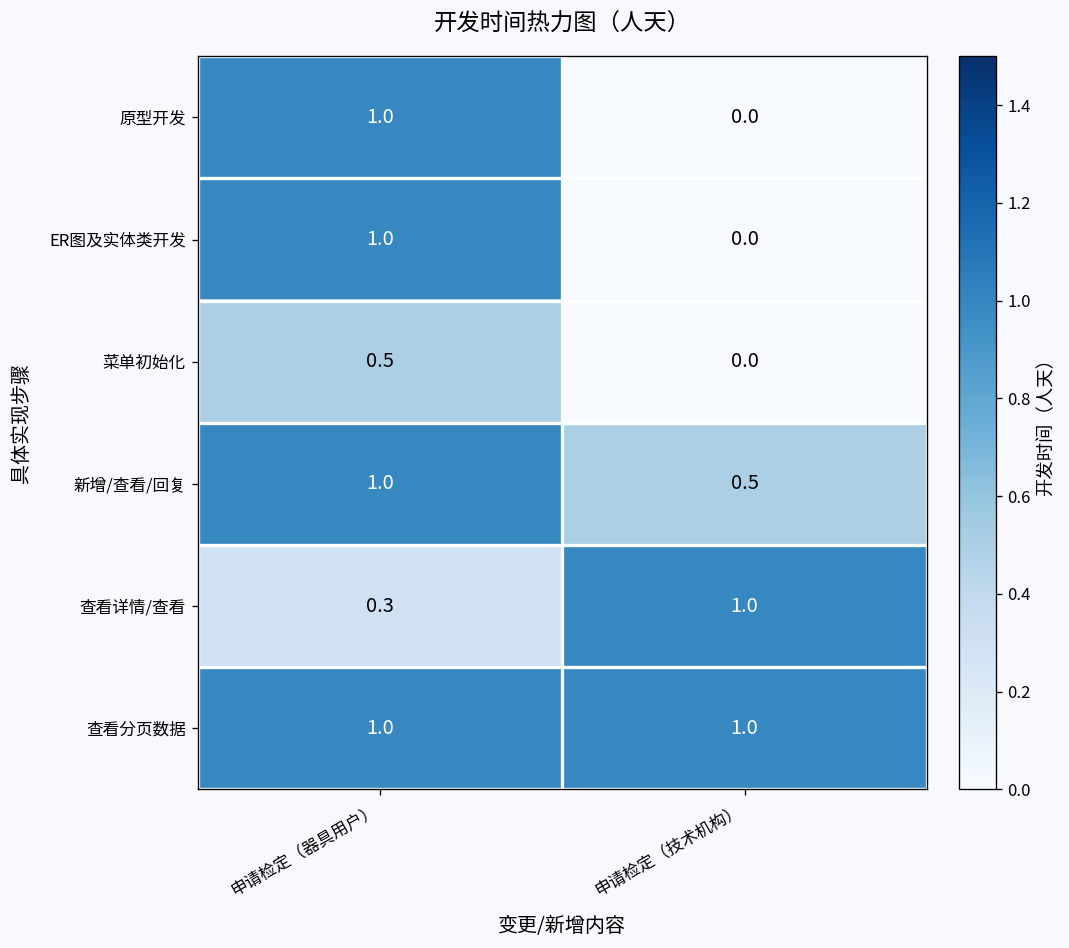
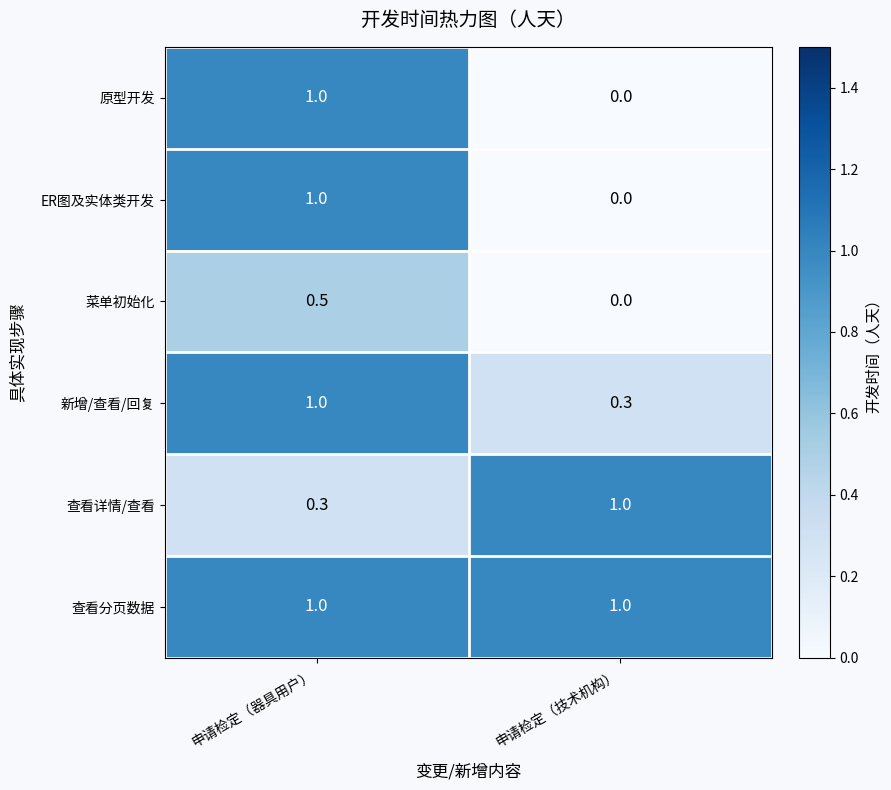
新增/查看/回复, 申请检定（技术机构）: 0.5 -> 0.3
